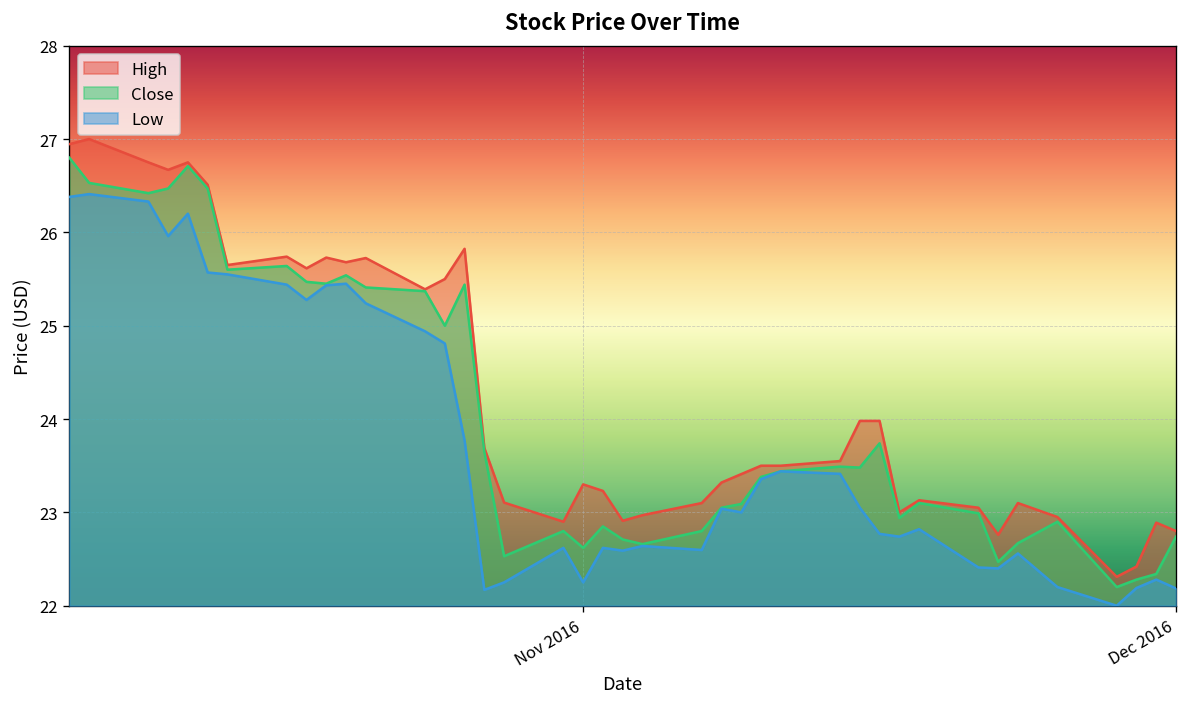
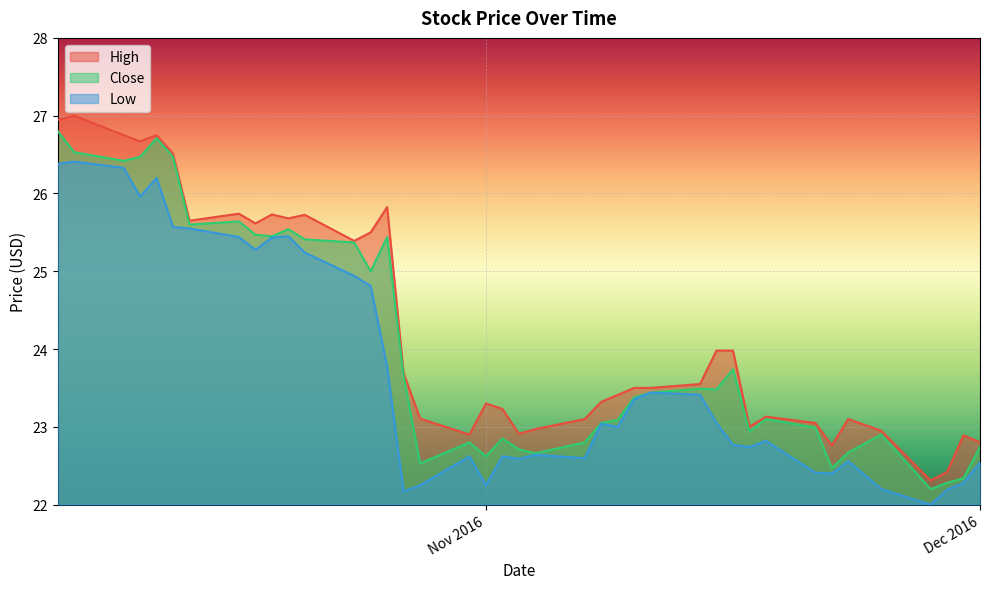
Low, Dec 2016: 22.2 -> 22.5
